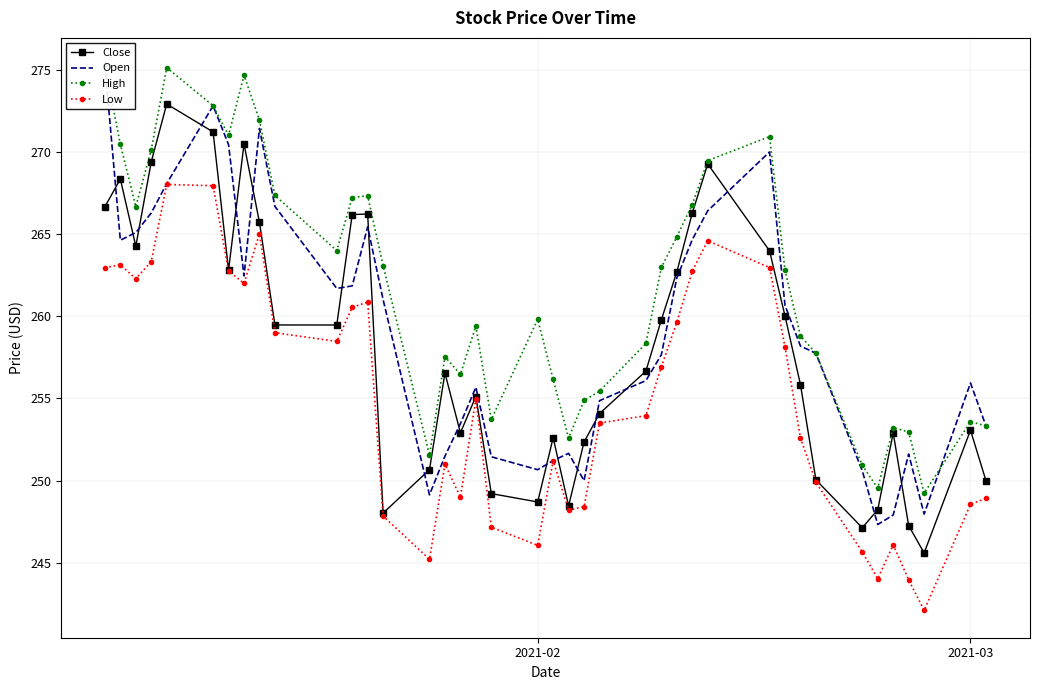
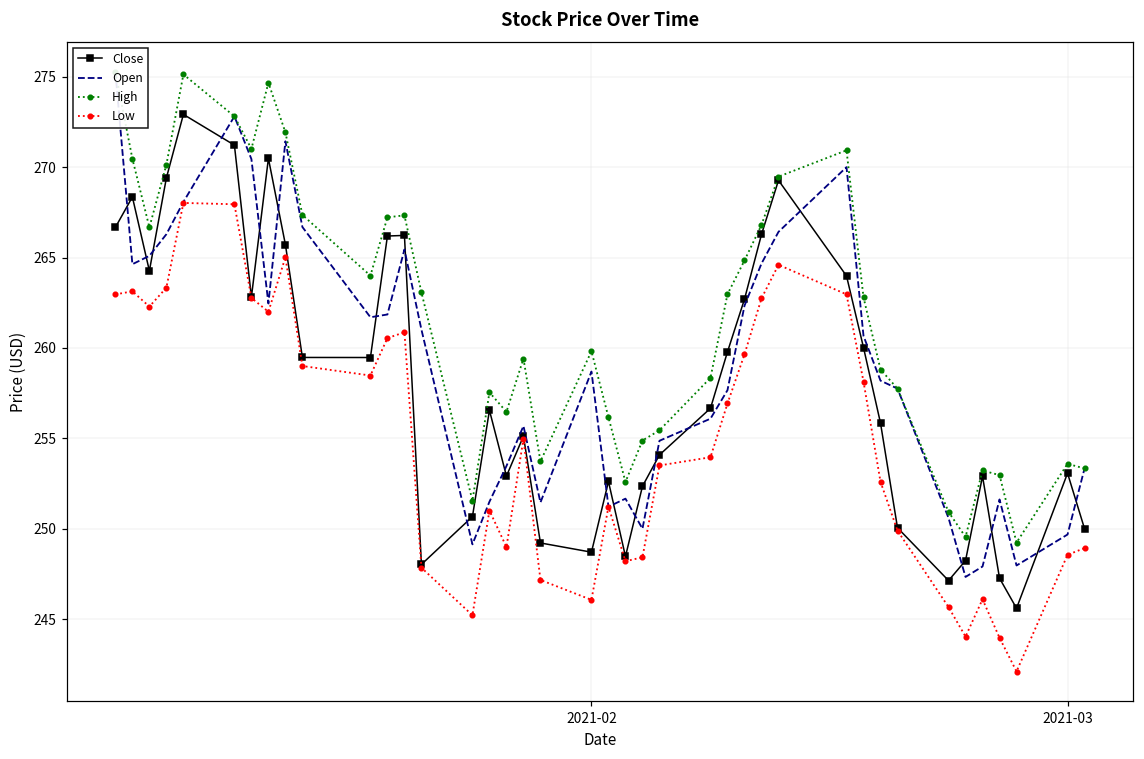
Open, 2021-02: 250.7 -> 258.7
Open, 2021-03: 255.9 -> 249.7
